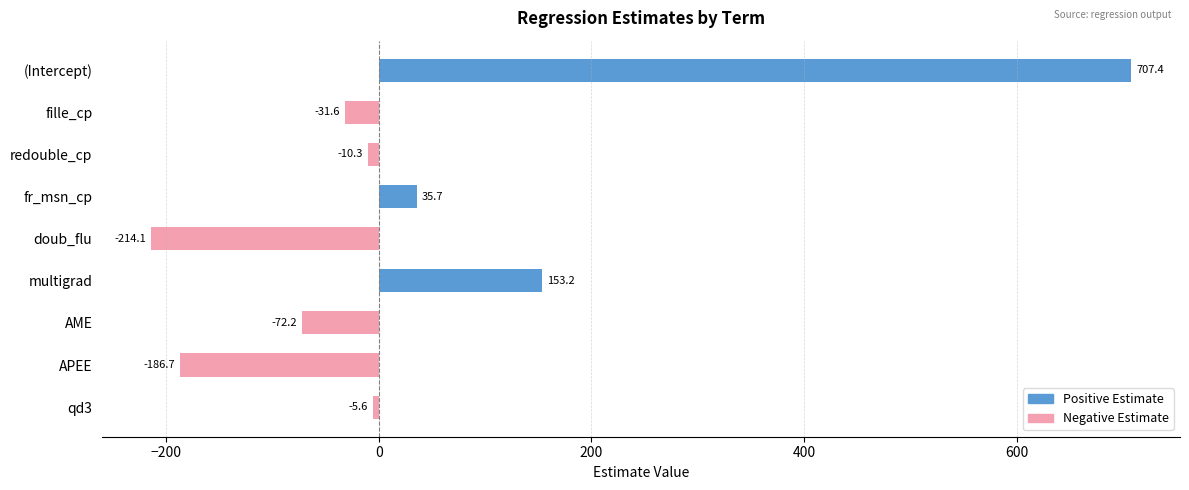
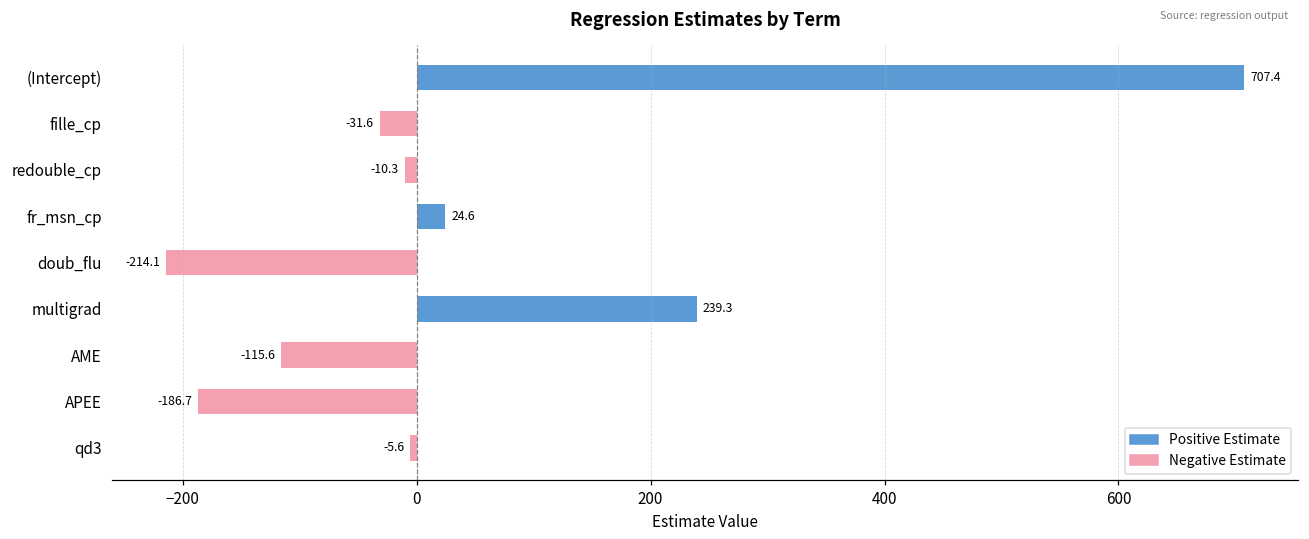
fr_msn_cp: 35.7 -> 24.6
multigrad: 153.2 -> 239.3
AME: -72.2 -> -115.6
